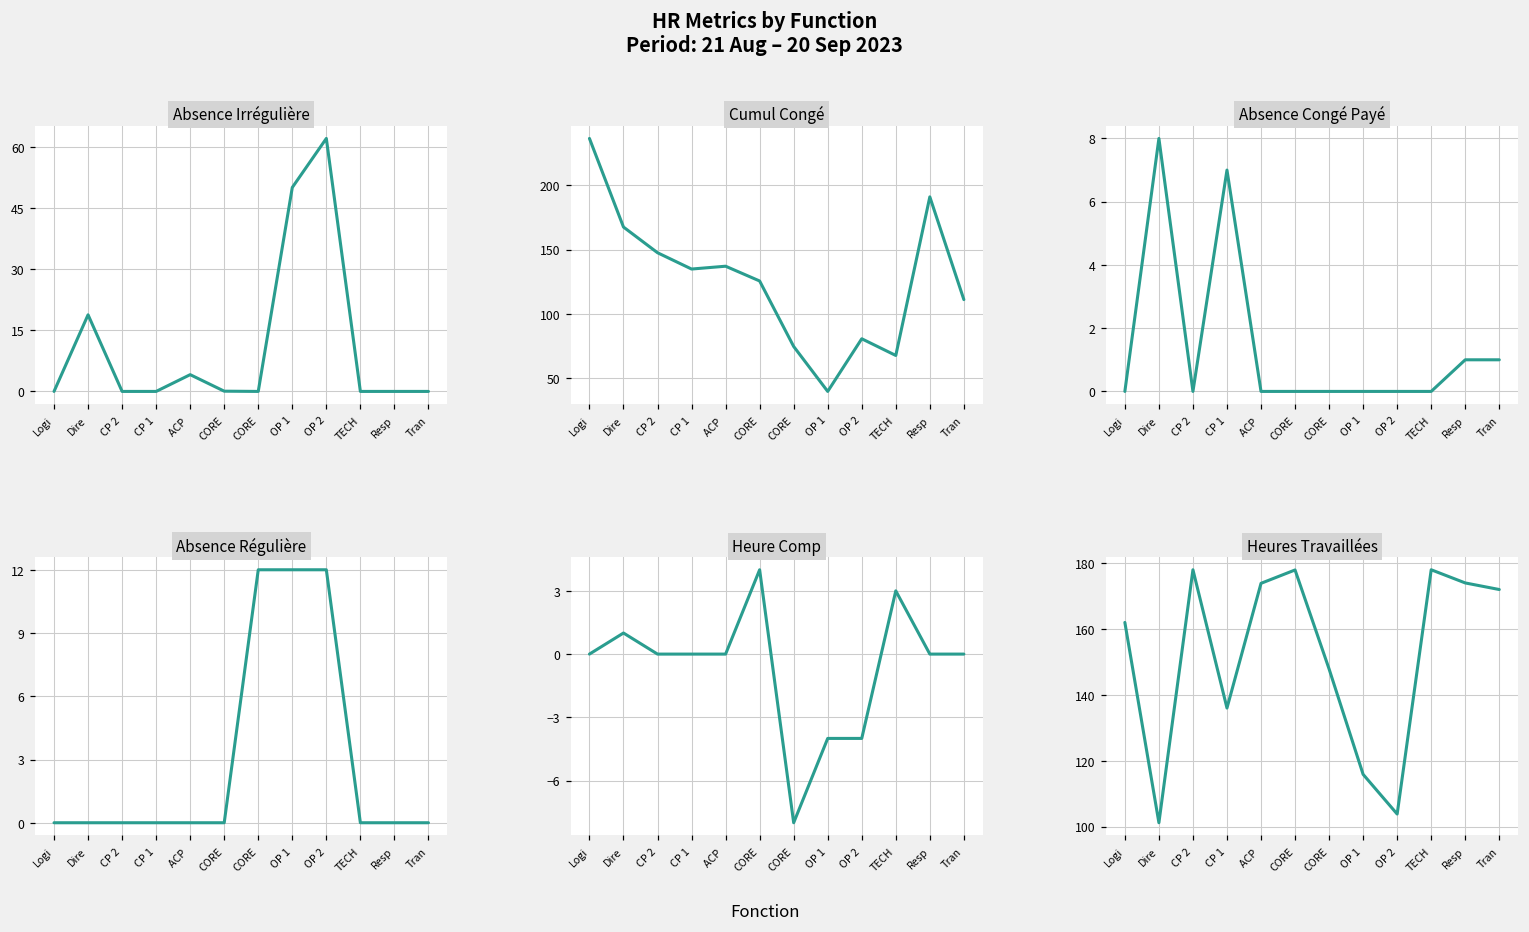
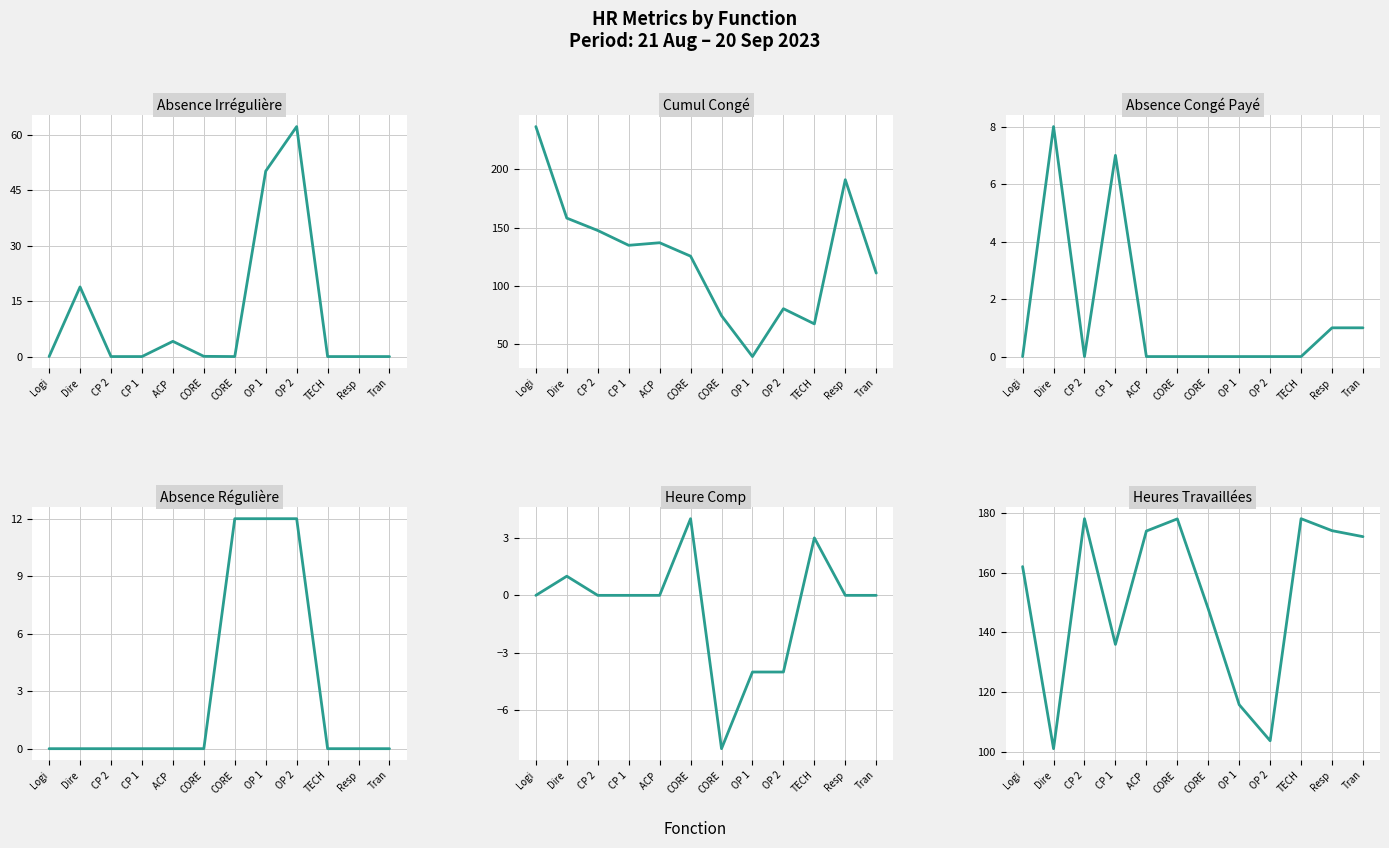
Cumul Congé, Dire: 168 -> 158
